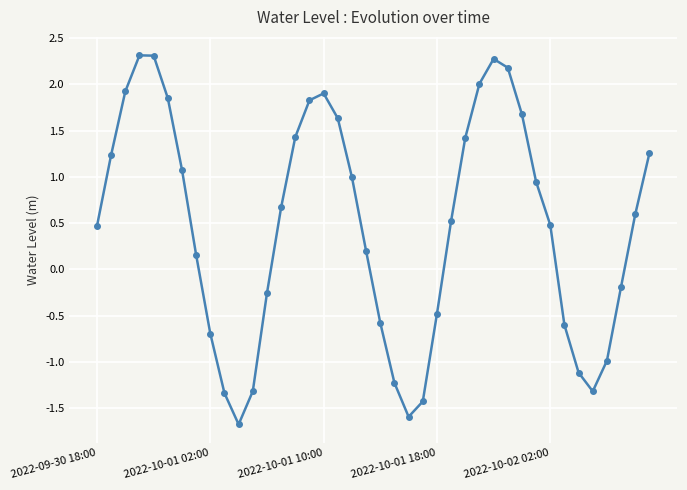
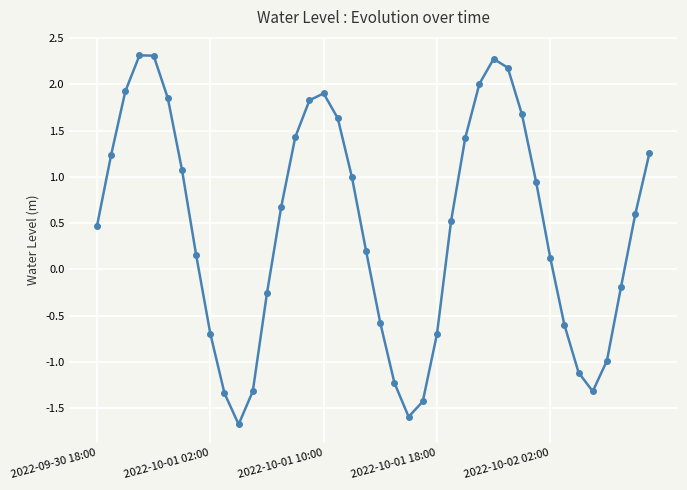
2022-10-01 18:00: -0.5 -> -0.7
2022-10-02 02:00: 0.5 -> 0.1
